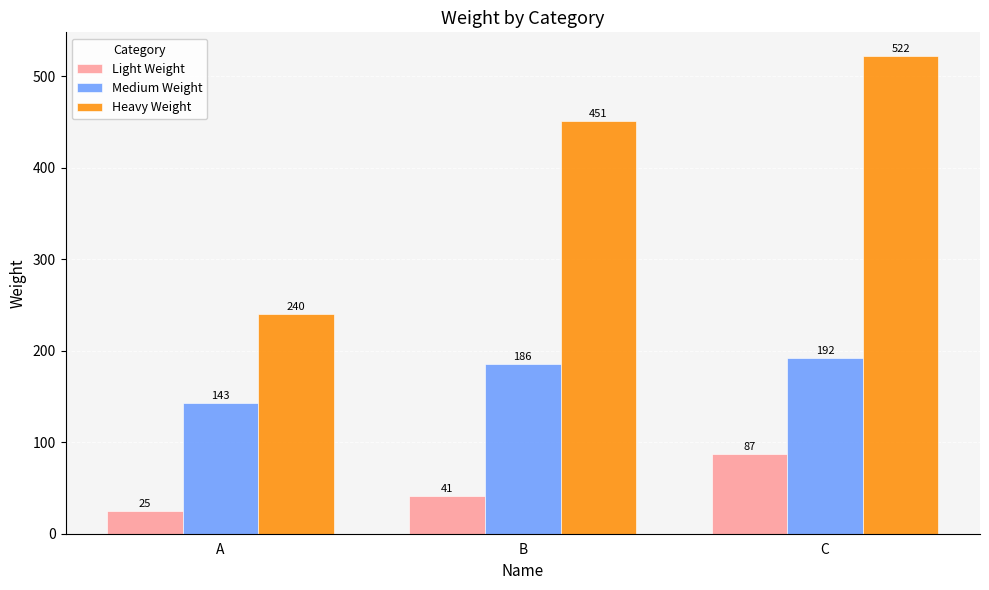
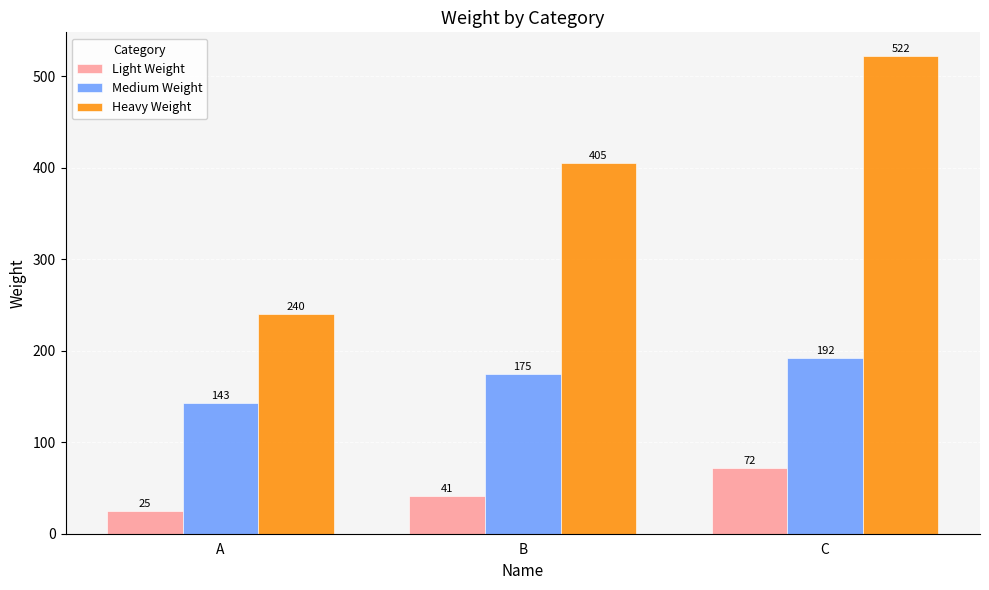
Medium Weight, B: 186 -> 175
Heavy Weight, B: 451 -> 405
Light Weight, C: 87 -> 72
